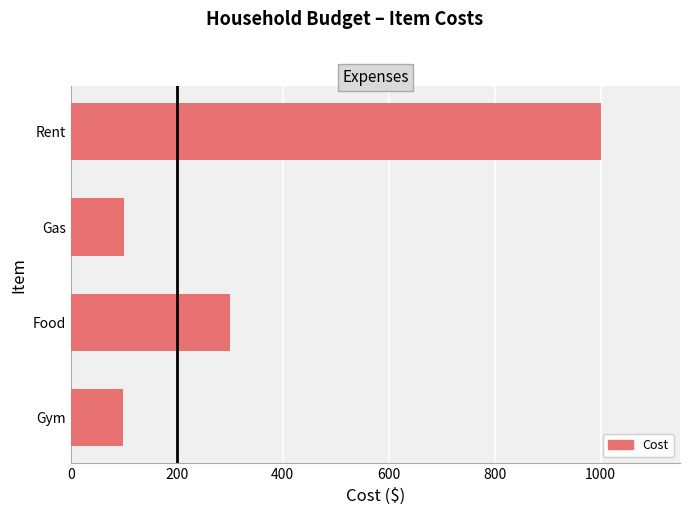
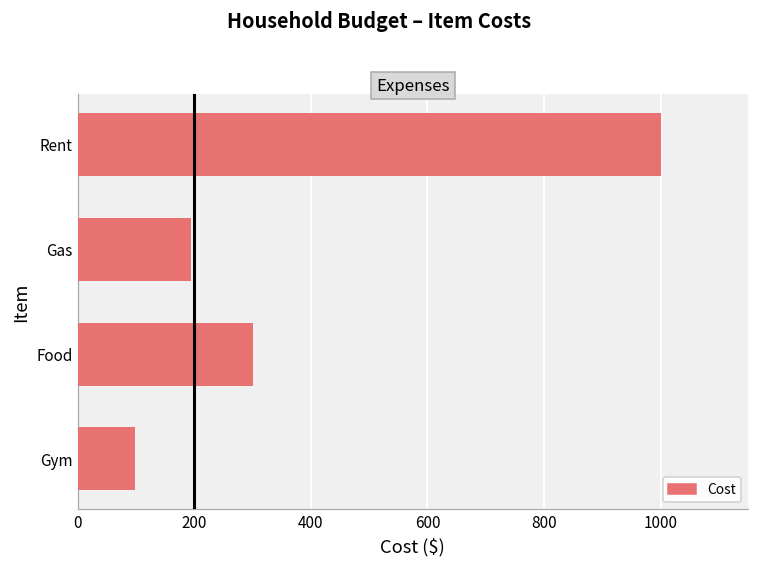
Gas: 100 -> 190
